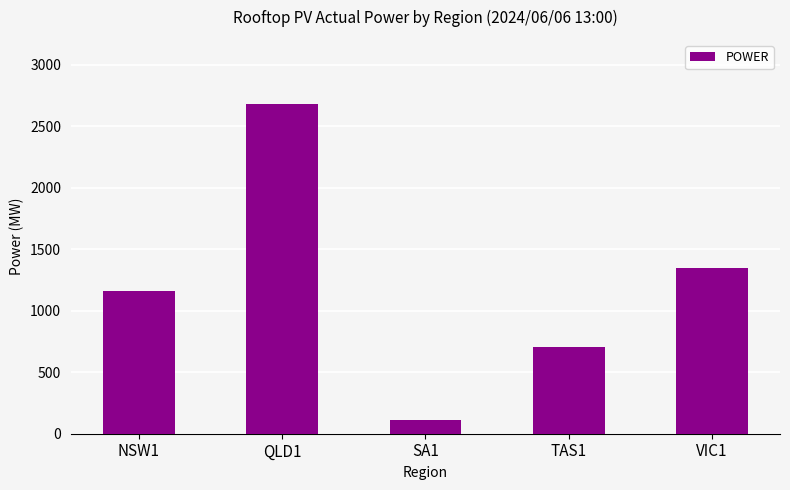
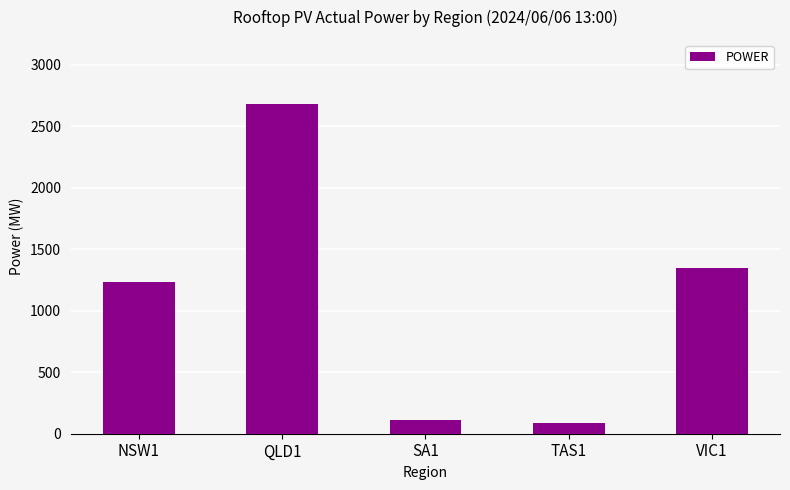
NSW1: 1160 -> 1230
TAS1: 700 -> 90
